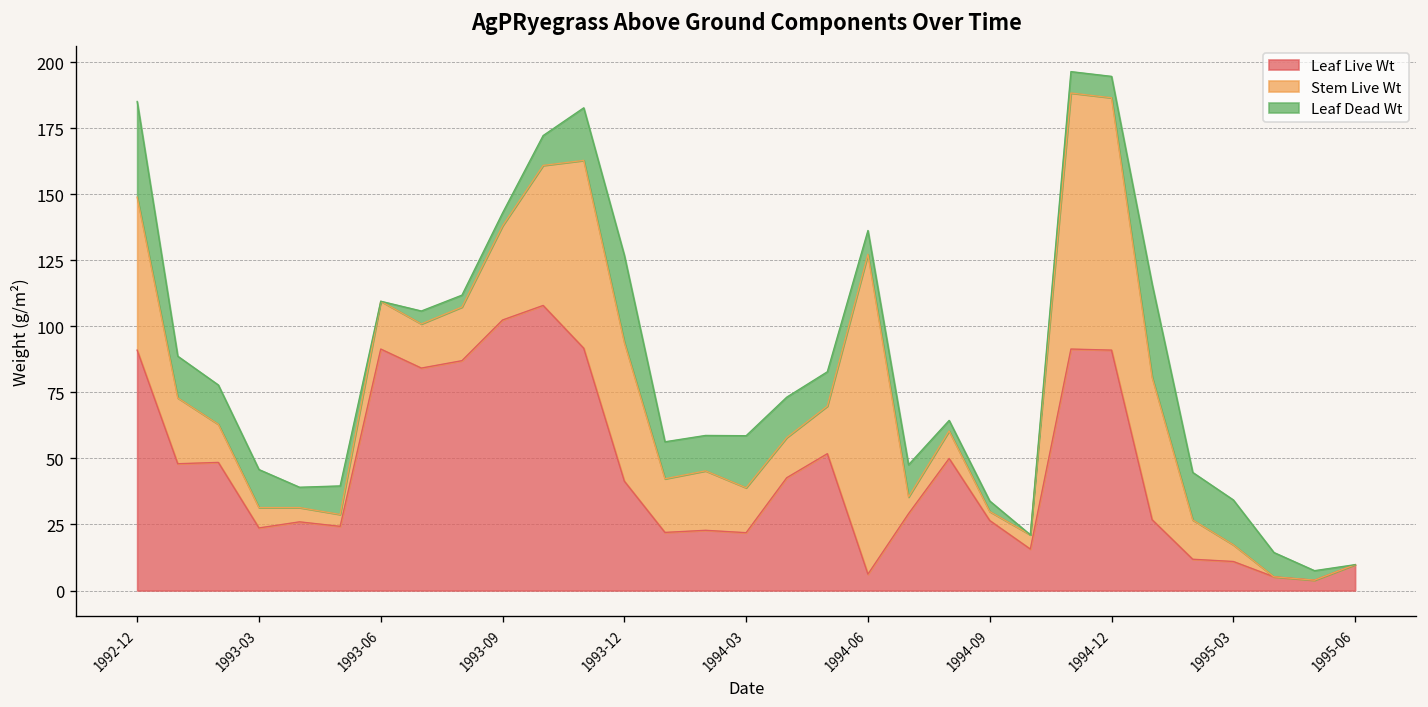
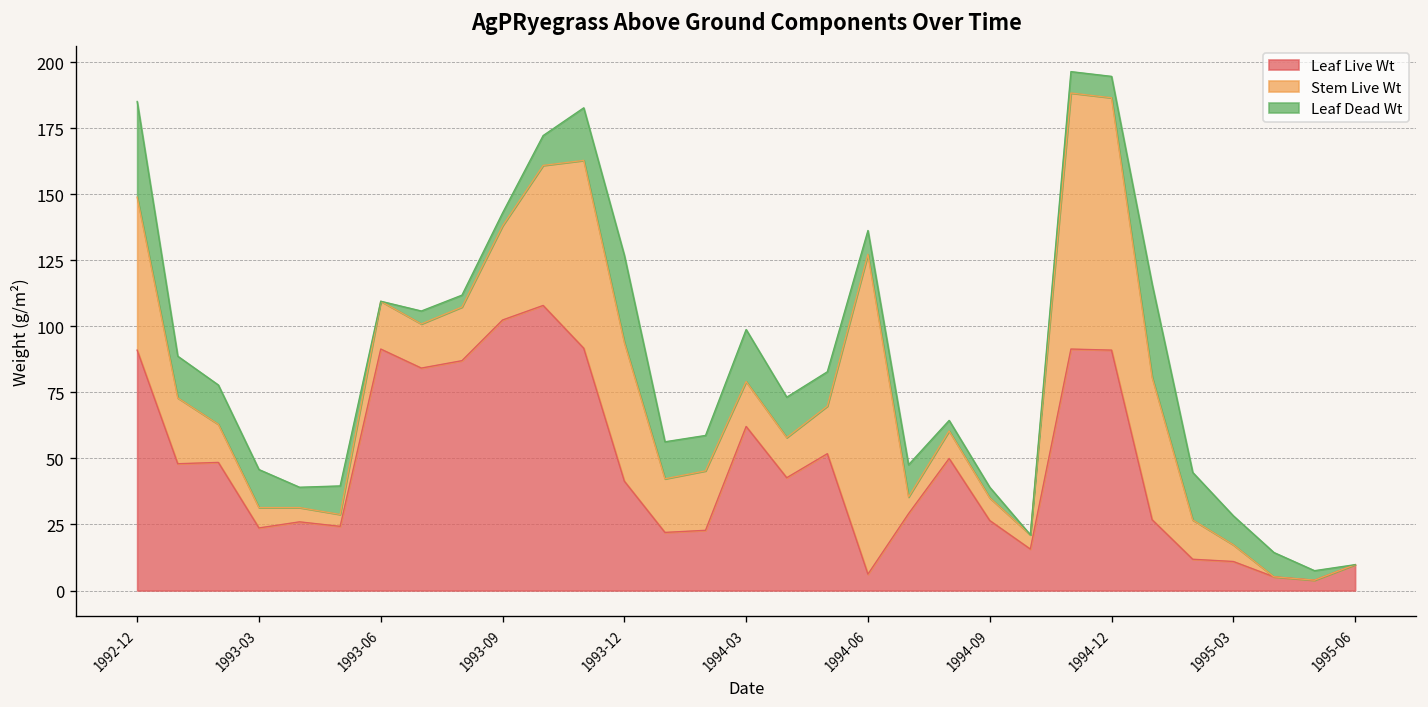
Leaf Live Wt, 1994-03: 22 -> 62
Stem Live Wt, 1994-09: 3 -> 9
Leaf Dead Wt, 1995-03: 17 -> 11
